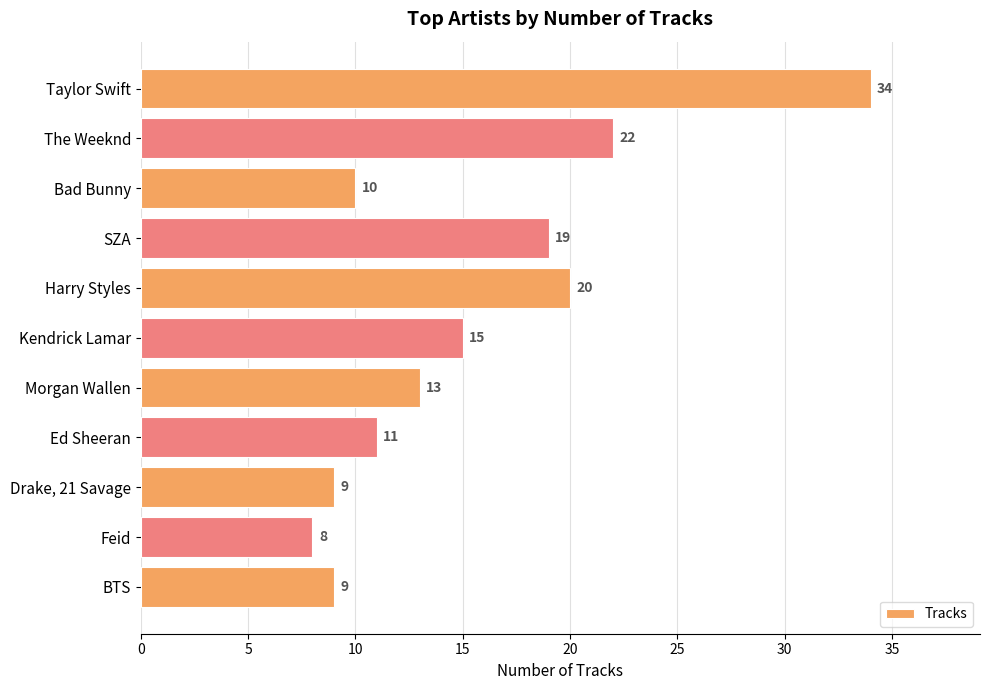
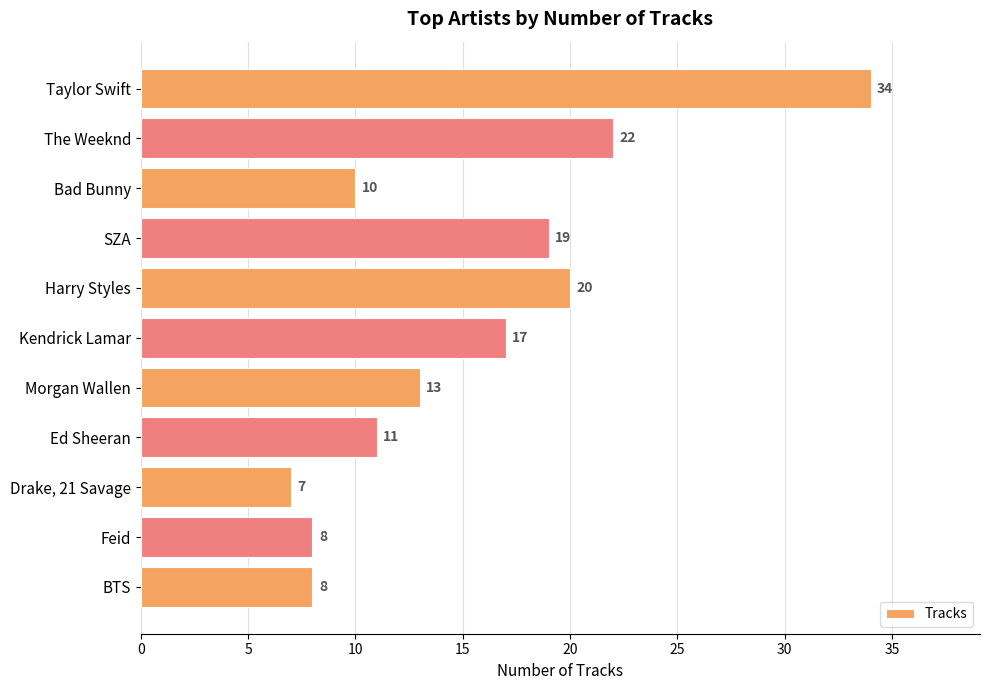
Kendrick Lamar: 15 -> 17
Drake, 21 Savage: 9 -> 7
BTS: 9 -> 8
